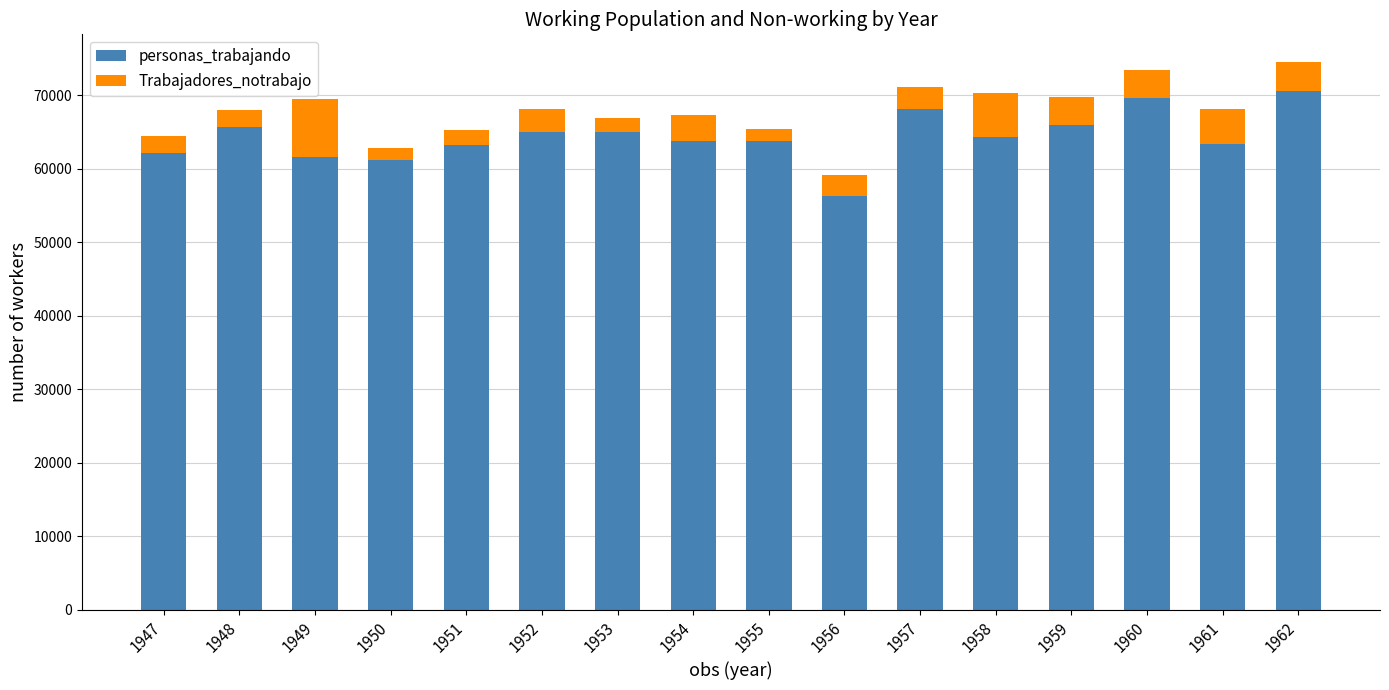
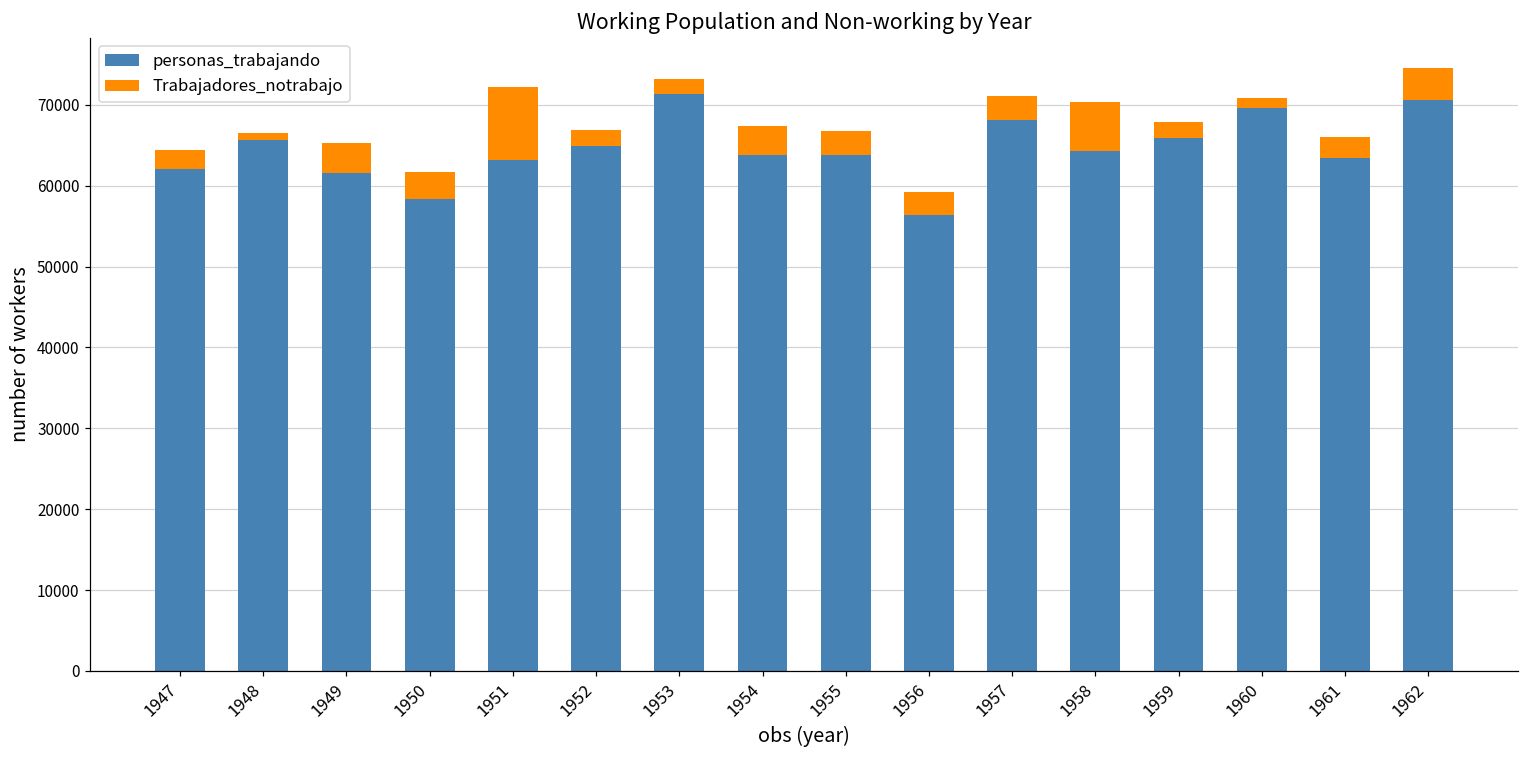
Trabajadores_notrabajo, 1948: 2000 -> 1000
Trabajadores_notrabajo, 1949: 8000 -> 4000
personas_trabajando, 1950: 61000 -> 58000
Trabajadores_notrabajo, 1950: 2000 -> 3000
Trabajadores_notrabajo, 1951: 2000 -> 9000
Trabajadores_notrabajo, 1952: 3000 -> 2000
personas_trabajando, 1953: 65000 -> 71000
Trabajadores_notrabajo, 1955: 2000 -> 3000
Trabajadores_notrabajo, 1959: 4000 -> 2000
Trabajadores_notrabajo, 1960: 4000 -> 1000
Trabajadores_notrabajo, 1961: 5000 -> 3000
